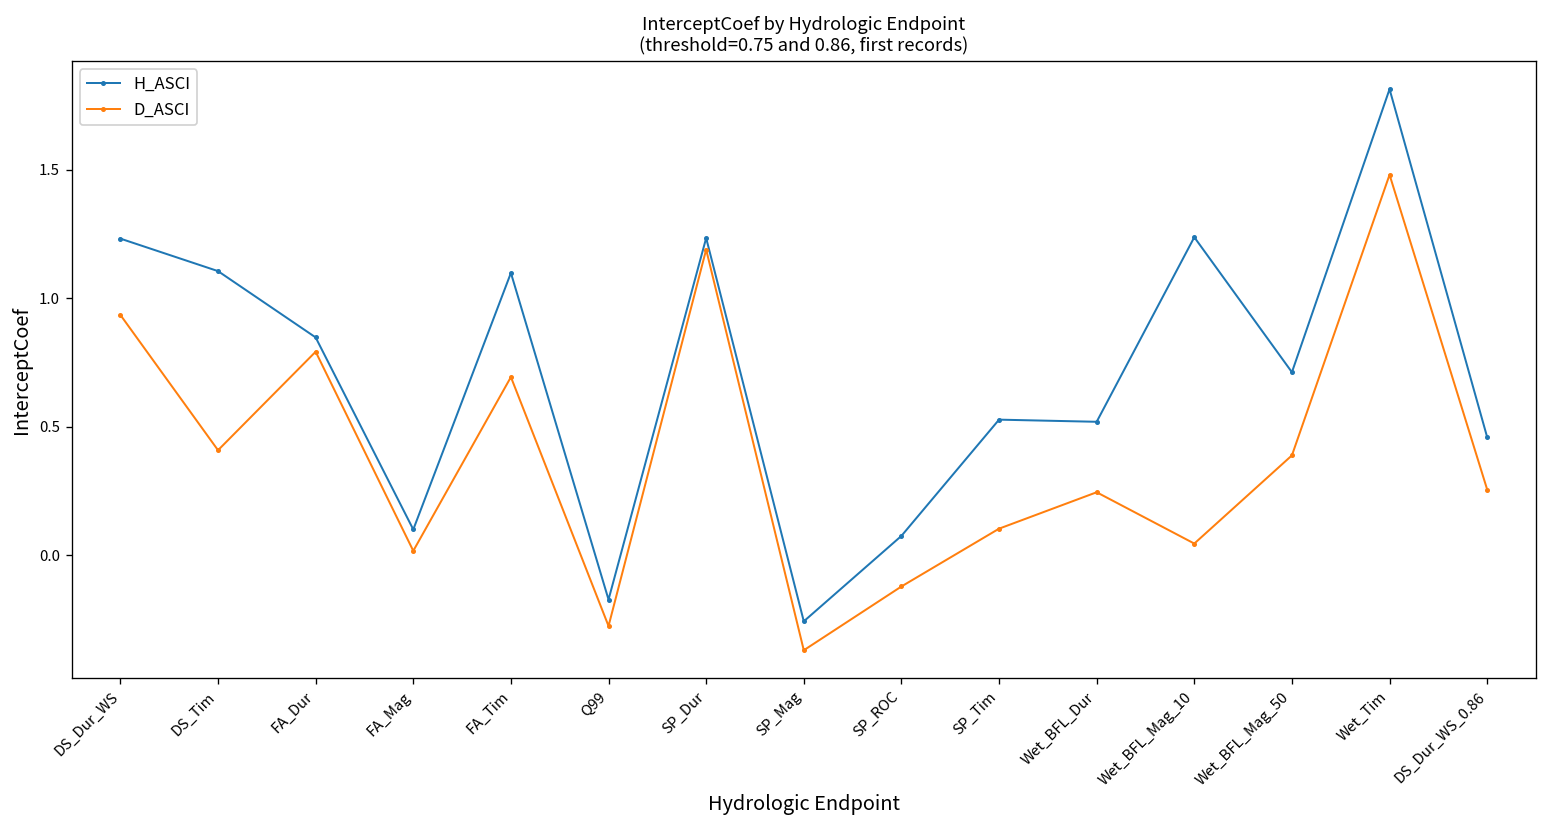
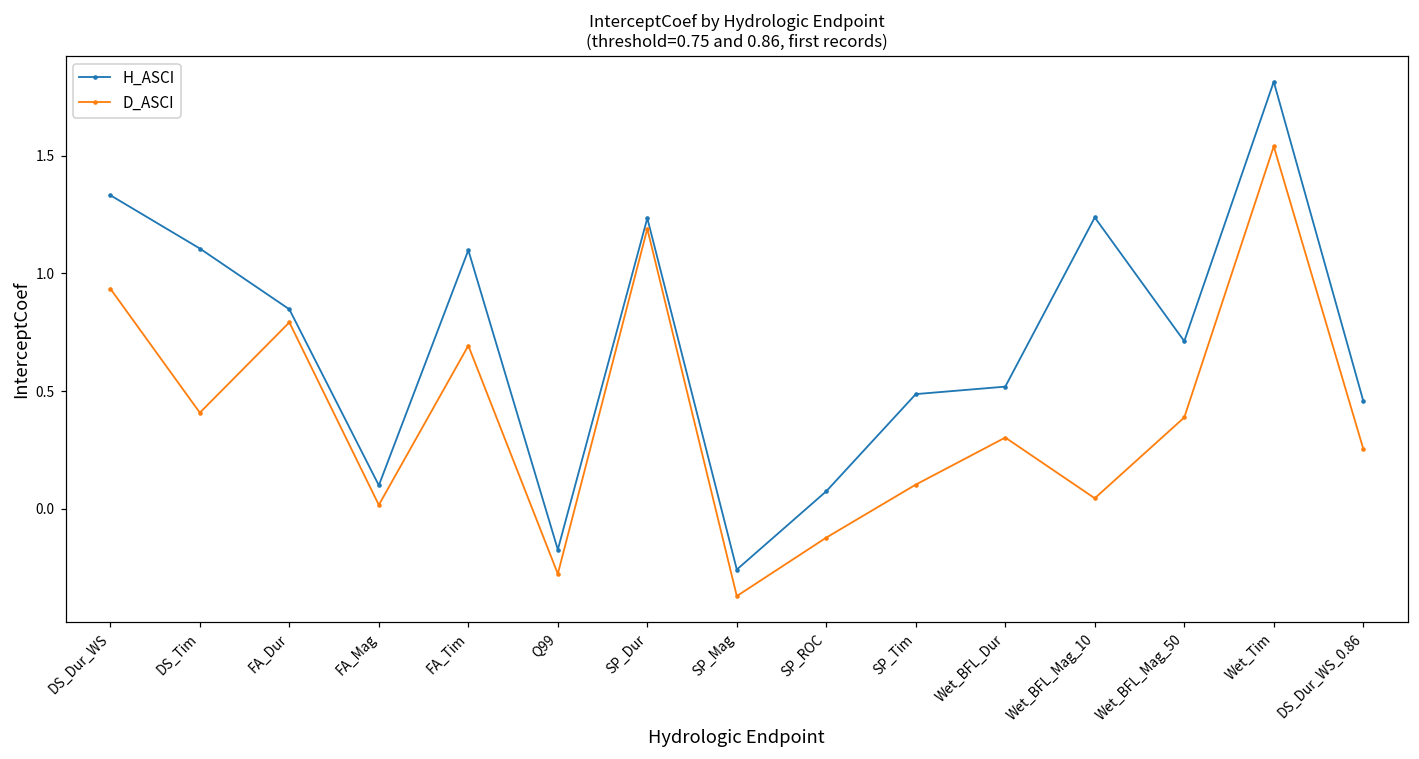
H_ASCI, DS_Dur_WS: 1.23 -> 1.33
H_ASCI, SP_Tim: 0.53 -> 0.49
D_ASCI, Wet_BFL_Dur: 0.24 -> 0.30
D_ASCI, Wet_Tim: 1.48 -> 1.54
